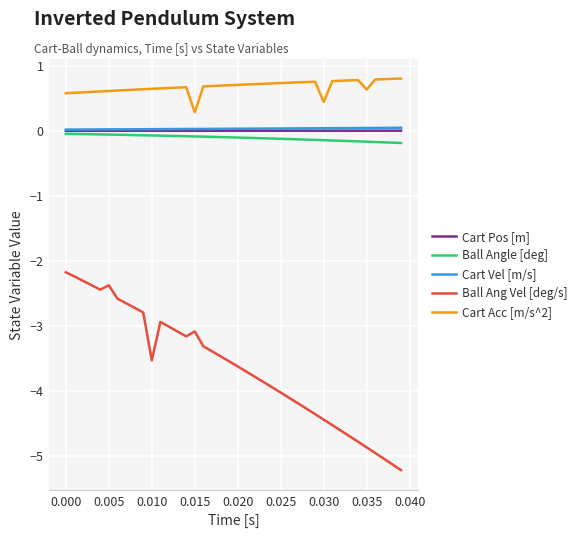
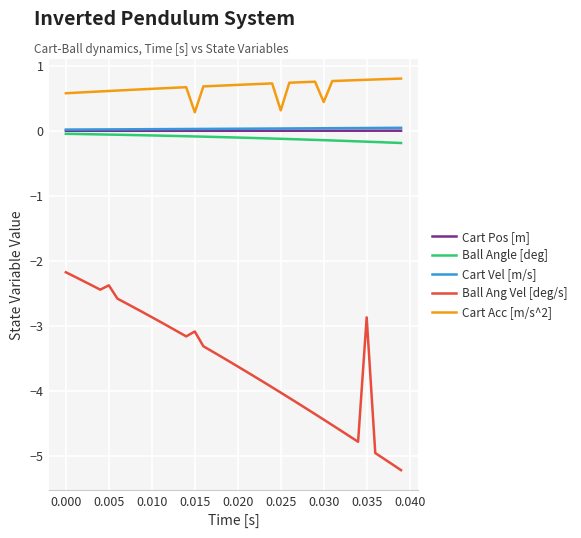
Ball Ang Vel [deg/s], 0.010: -3.5 -> -2.9
Cart Acc [m/s^2], 0.025: 0.7 -> 0.3
Ball Ang Vel [deg/s], 0.035: -4.9 -> -2.9
Cart Acc [m/s^2], 0.035: 0.6 -> 0.8
